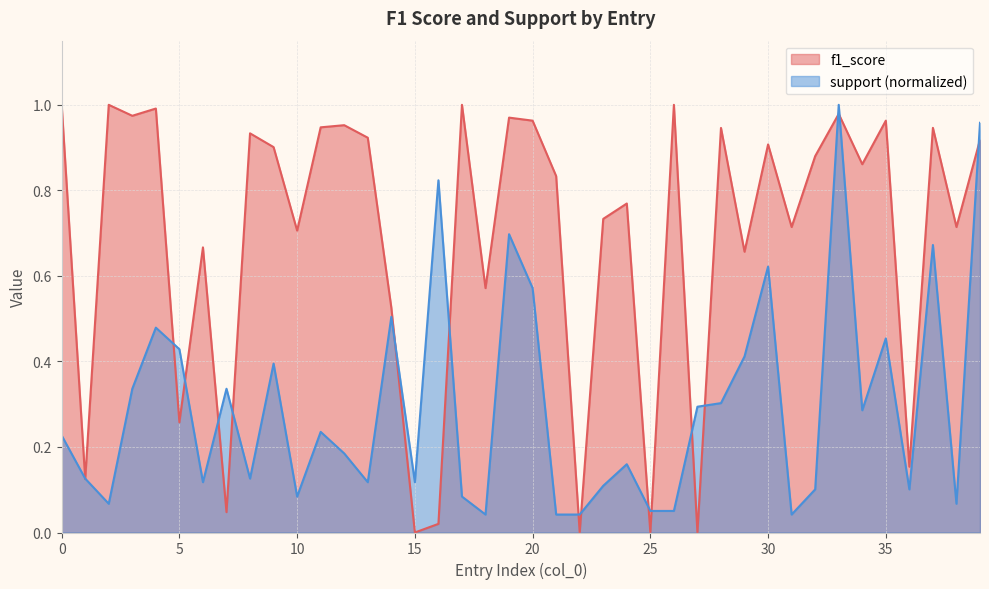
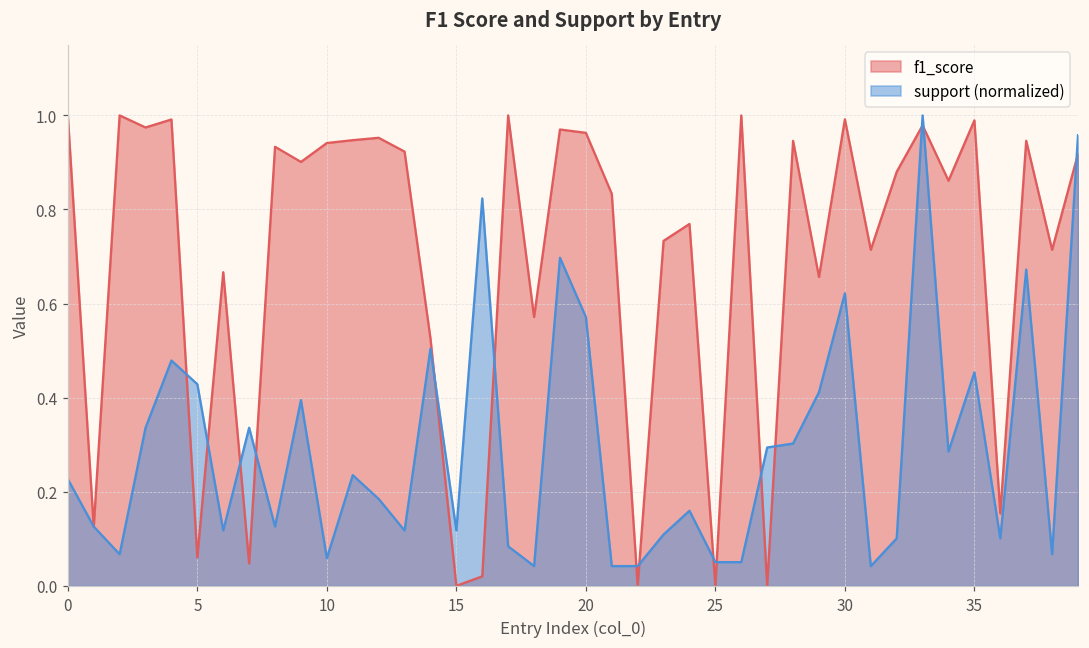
f1_score, 5: 0.26 -> 0.06
f1_score, 10: 0.71 -> 0.94
support (normalized), 10: 0.08 -> 0.06
f1_score, 30: 0.91 -> 0.99
f1_score, 35: 0.96 -> 0.99
